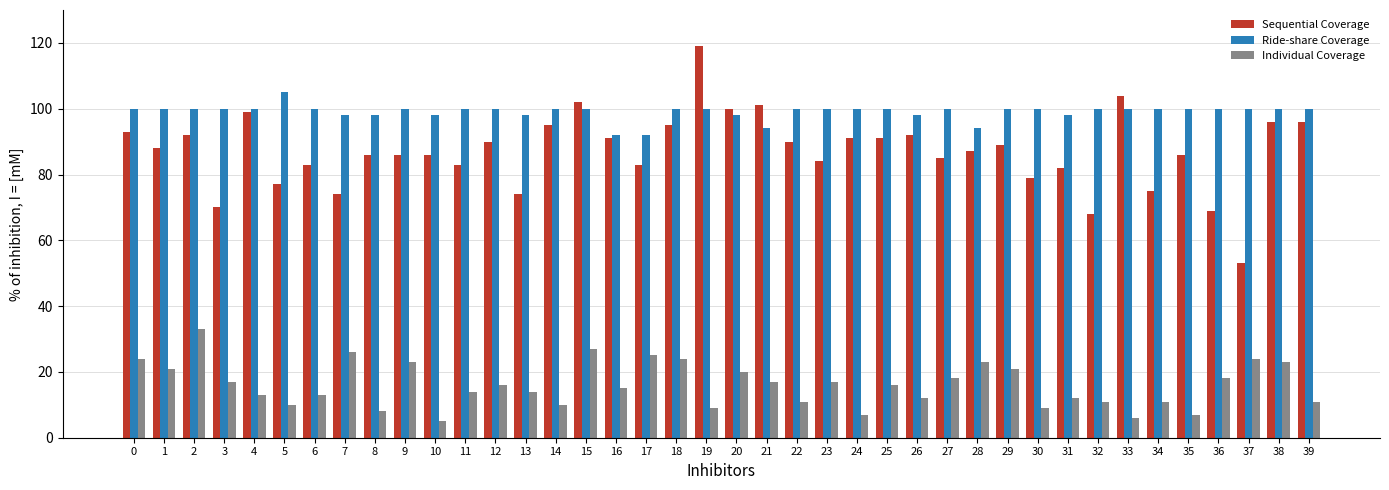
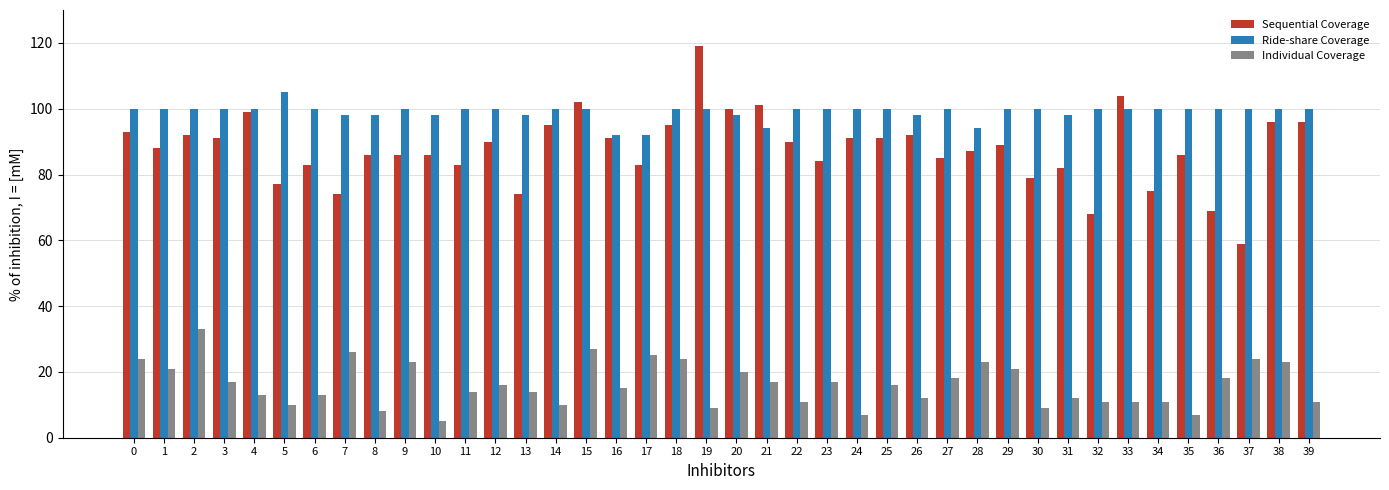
Sequential Coverage, 3: 70 -> 91
Individual Coverage, 33: 6 -> 11
Sequential Coverage, 37: 53 -> 59
